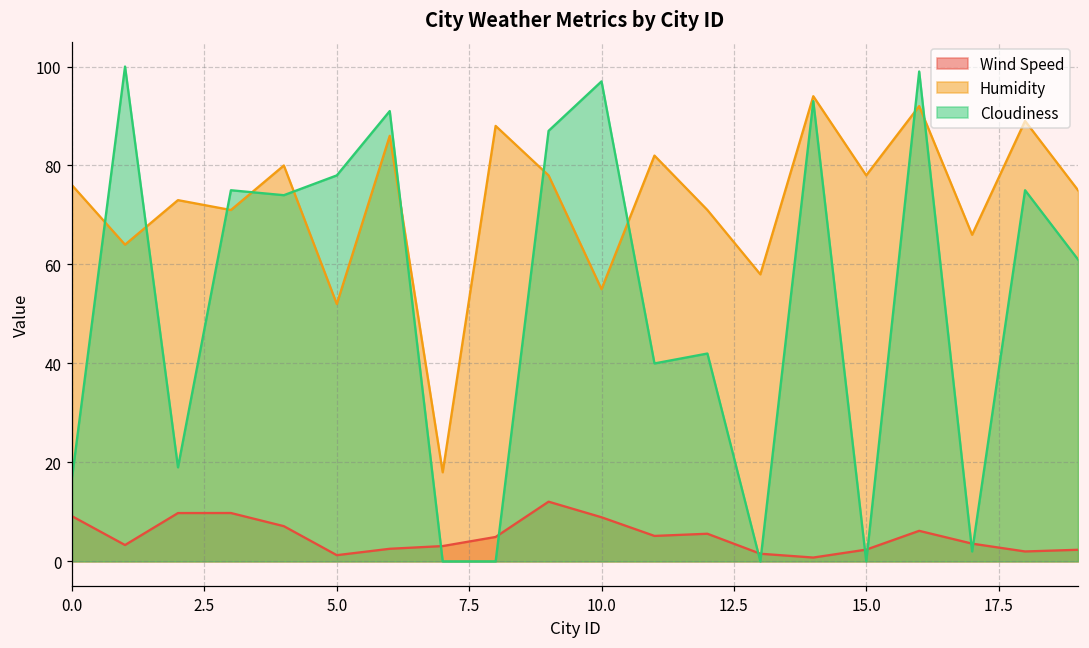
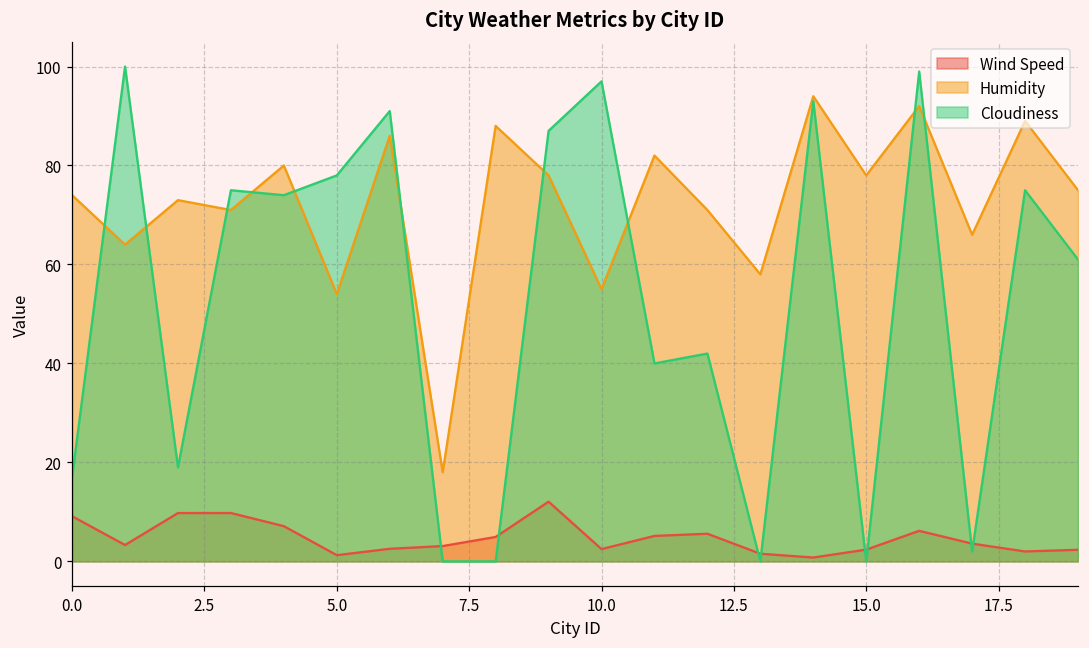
Humidity, 0.0: 76 -> 74
Humidity, 5.0: 52 -> 54
Wind Speed, 10.0: 9 -> 2
